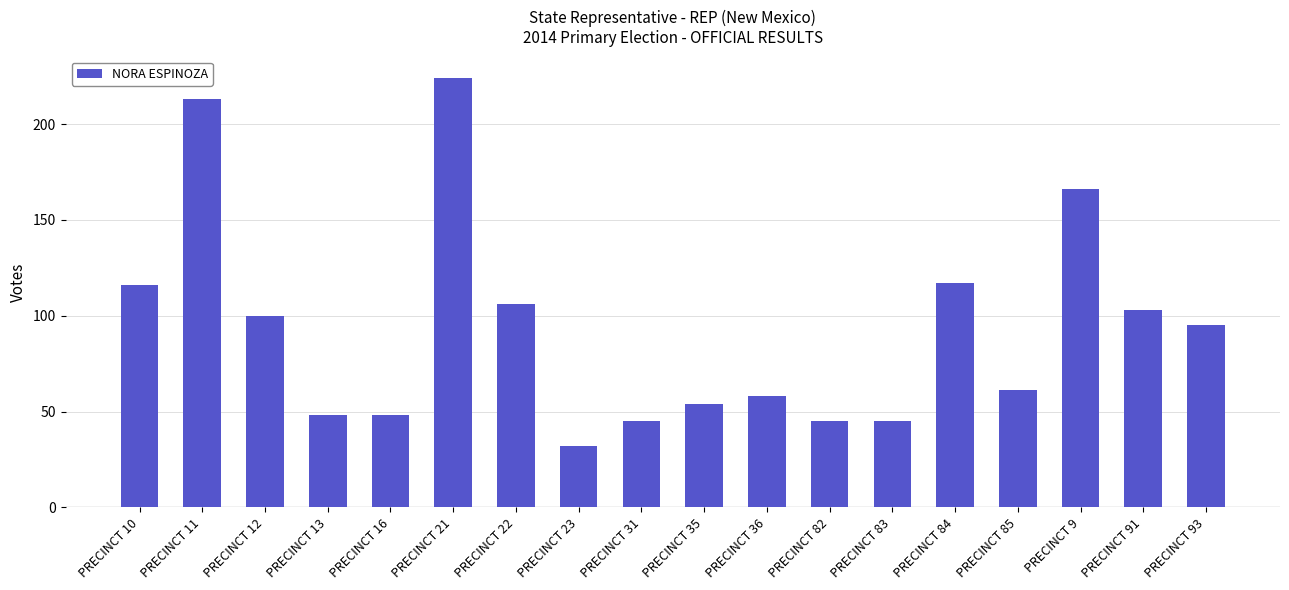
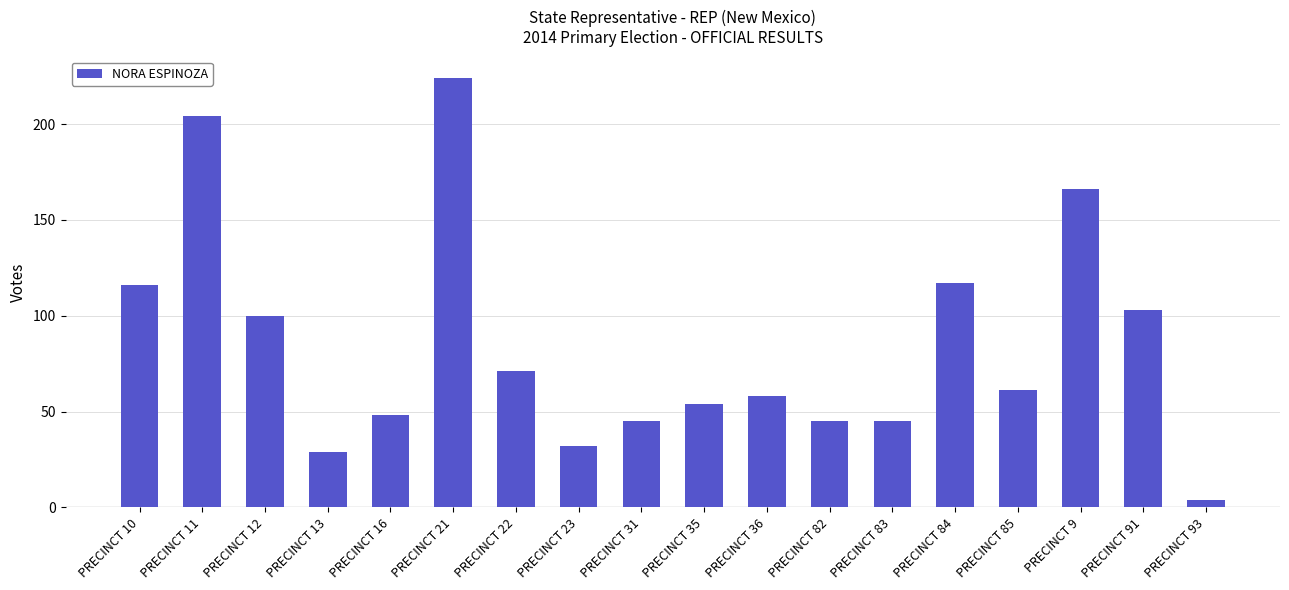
PRECINCT 11: 213 -> 204
PRECINCT 13: 48 -> 29
PRECINCT 22: 106 -> 71
PRECINCT 93: 95 -> 4
